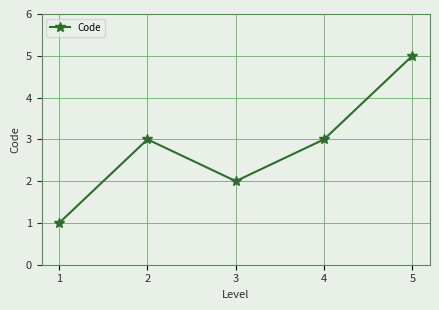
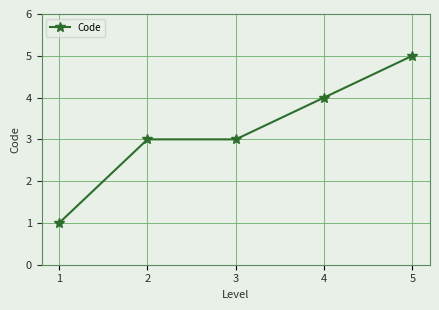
3: 2 -> 3
4: 3 -> 4
